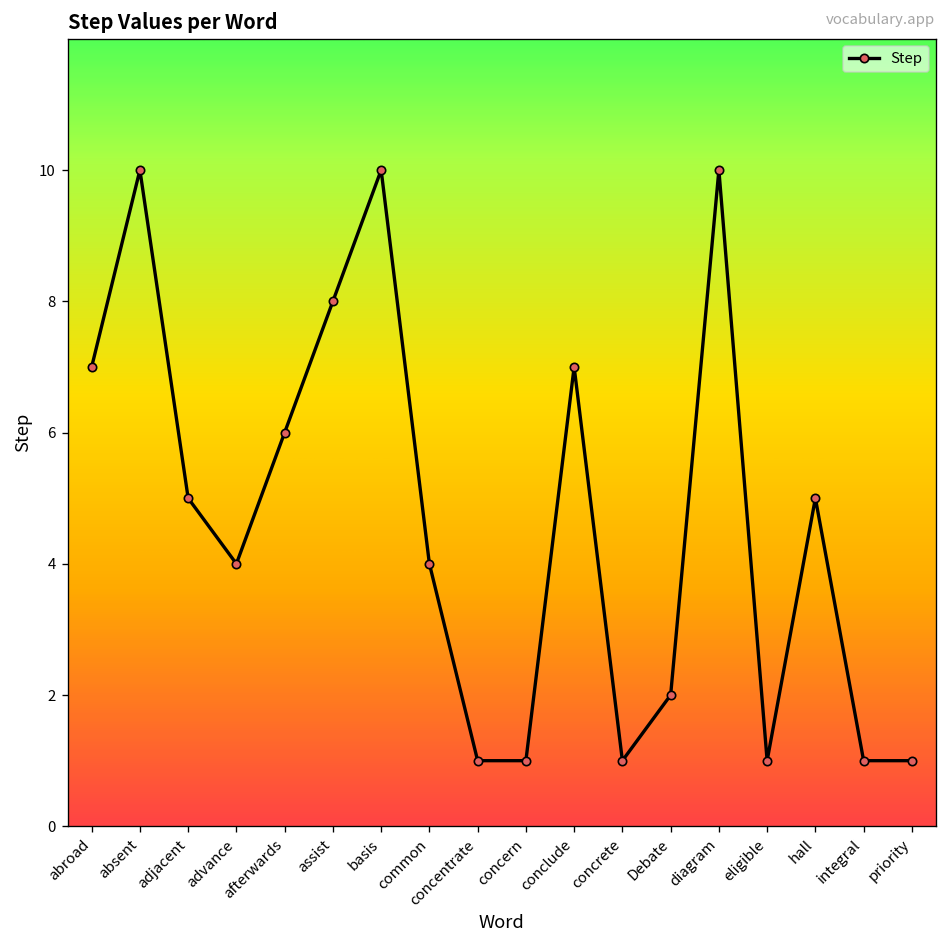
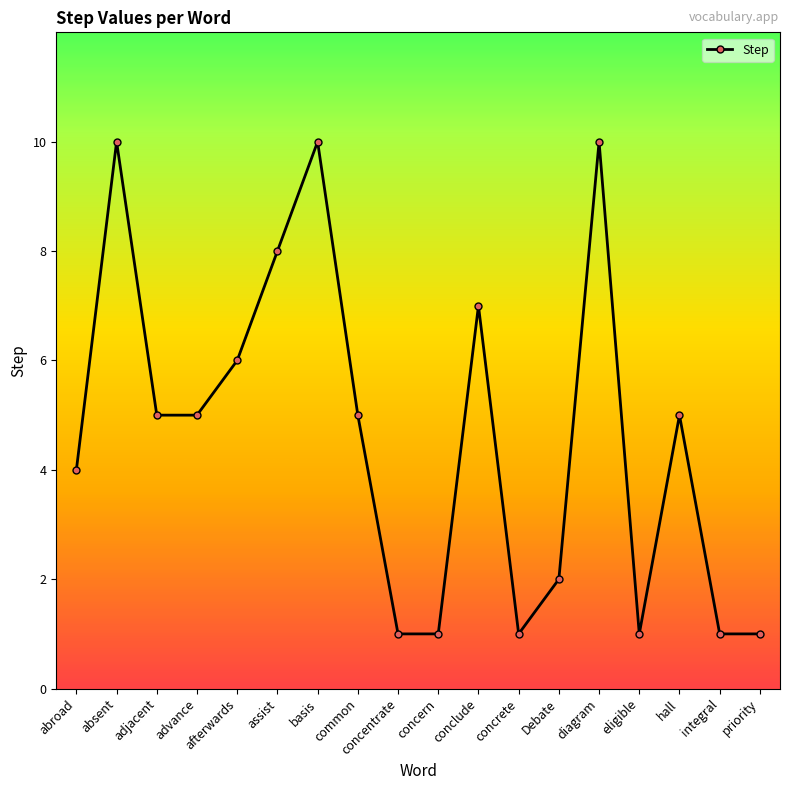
abroad: 7 -> 4
advance: 4 -> 5
common: 4 -> 5
